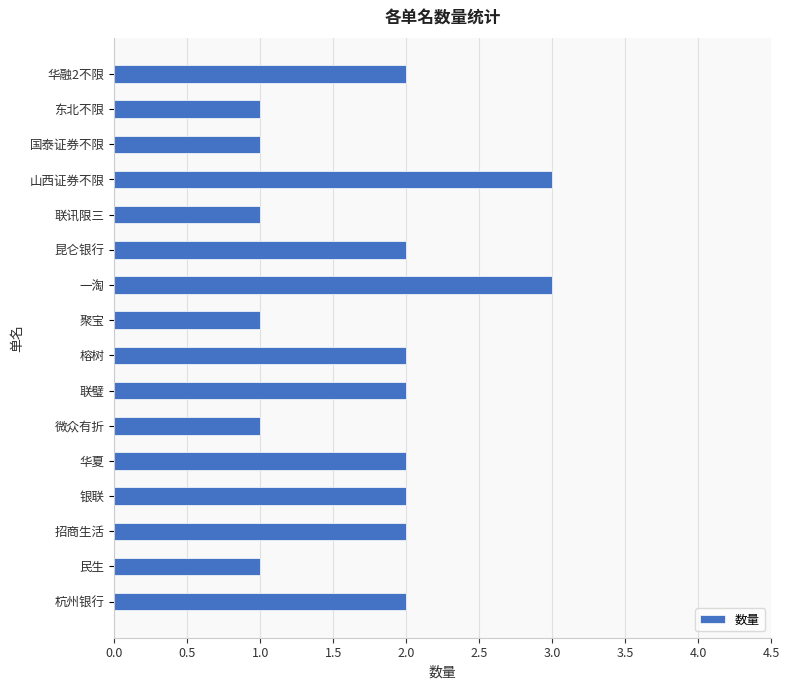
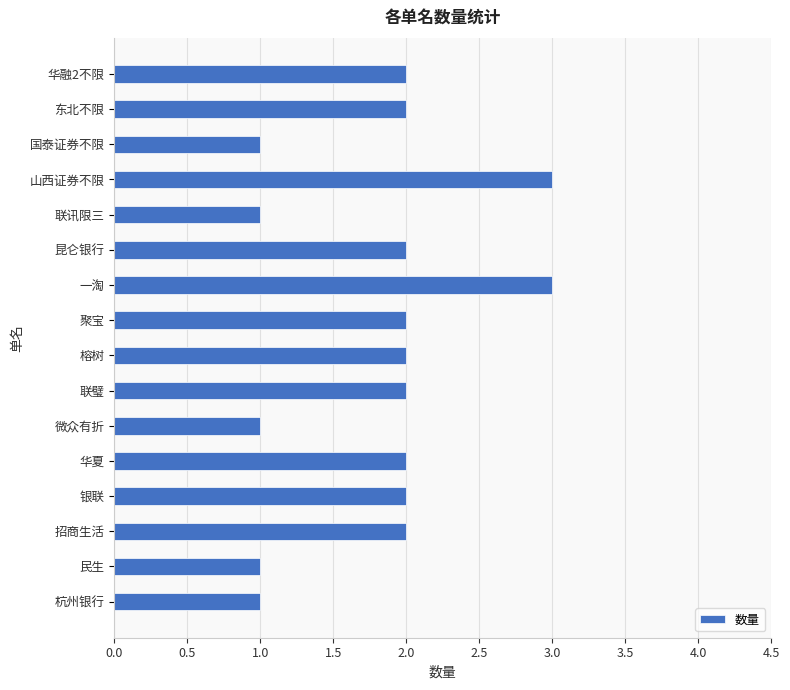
东北不限: 1 -> 2
聚宝: 1 -> 2
杭州银行: 2 -> 1
